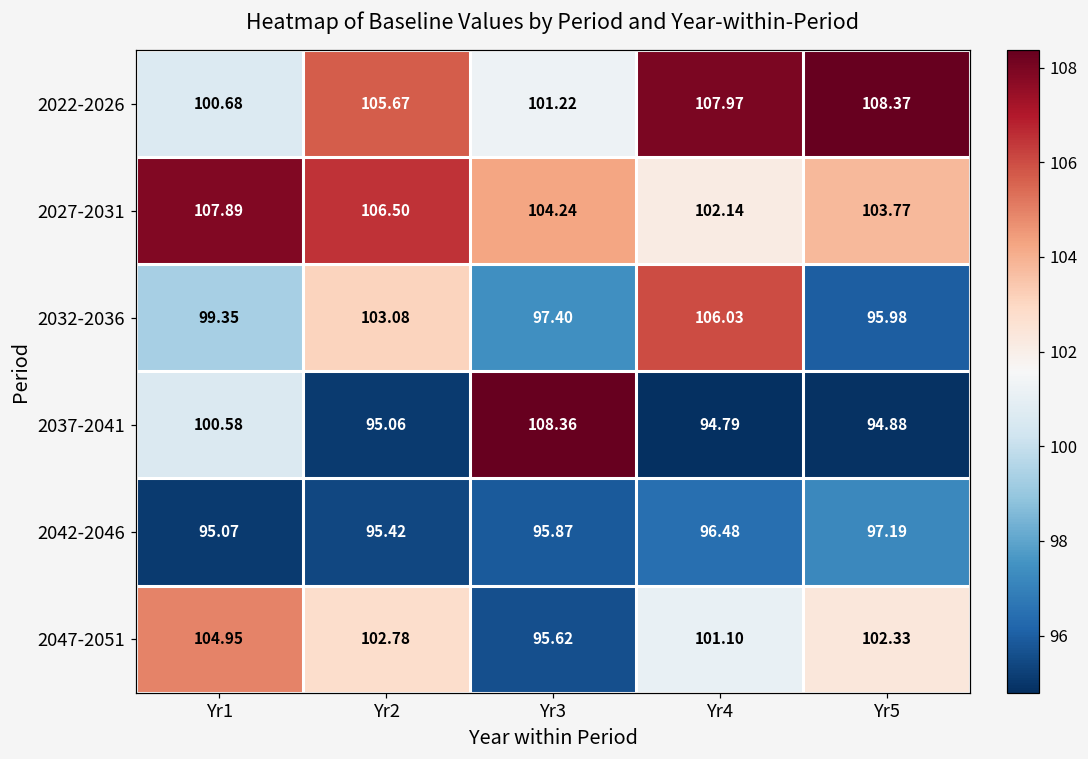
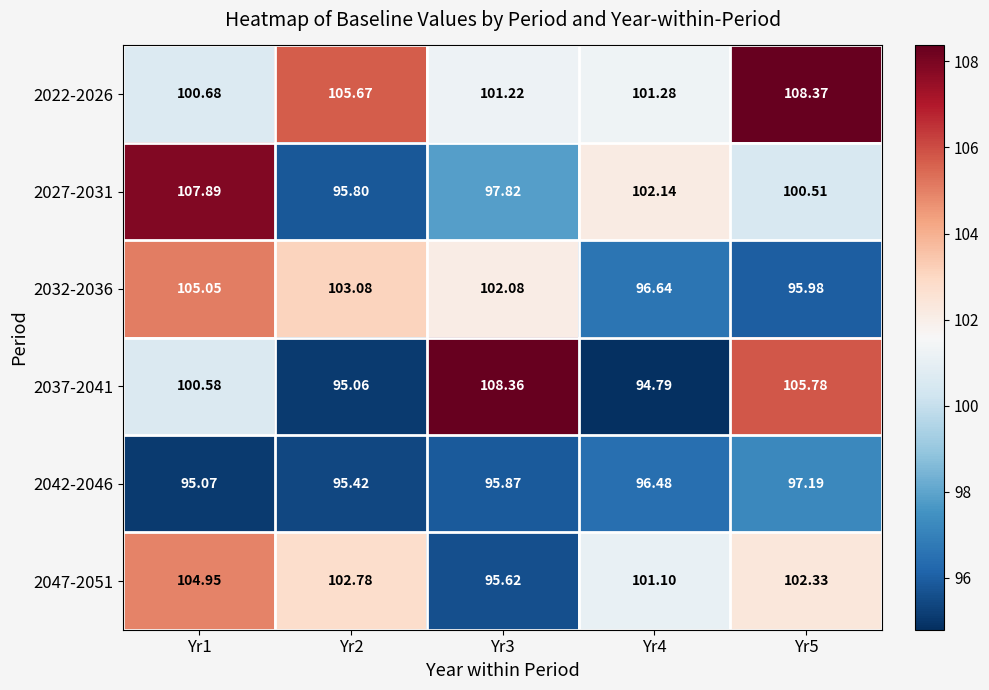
2022-2026, Yr4: 107.97 -> 101.28
2027-2031, Yr2: 106.50 -> 95.80
2027-2031, Yr3: 104.24 -> 97.82
2027-2031, Yr5: 103.77 -> 100.51
2032-2036, Yr1: 99.35 -> 105.05
2032-2036, Yr3: 97.40 -> 102.08
2032-2036, Yr4: 106.03 -> 96.64
2037-2041, Yr5: 94.88 -> 105.78
